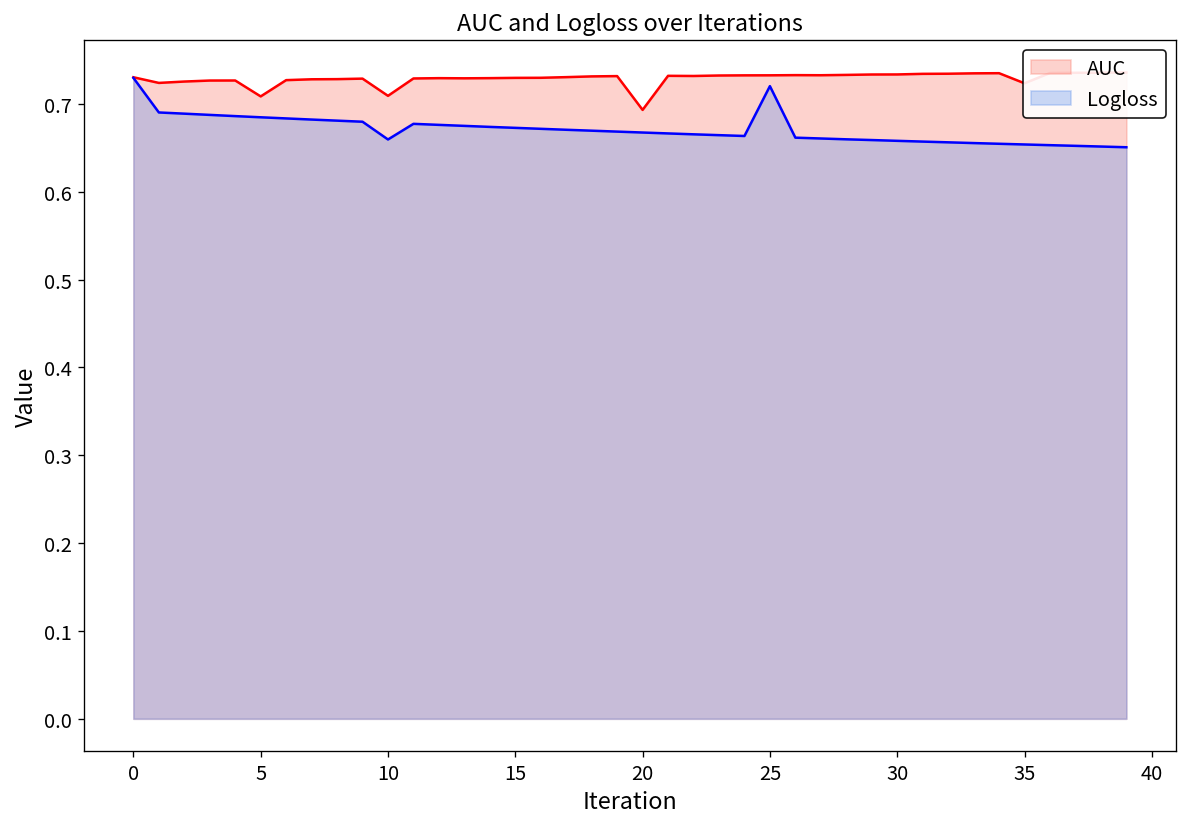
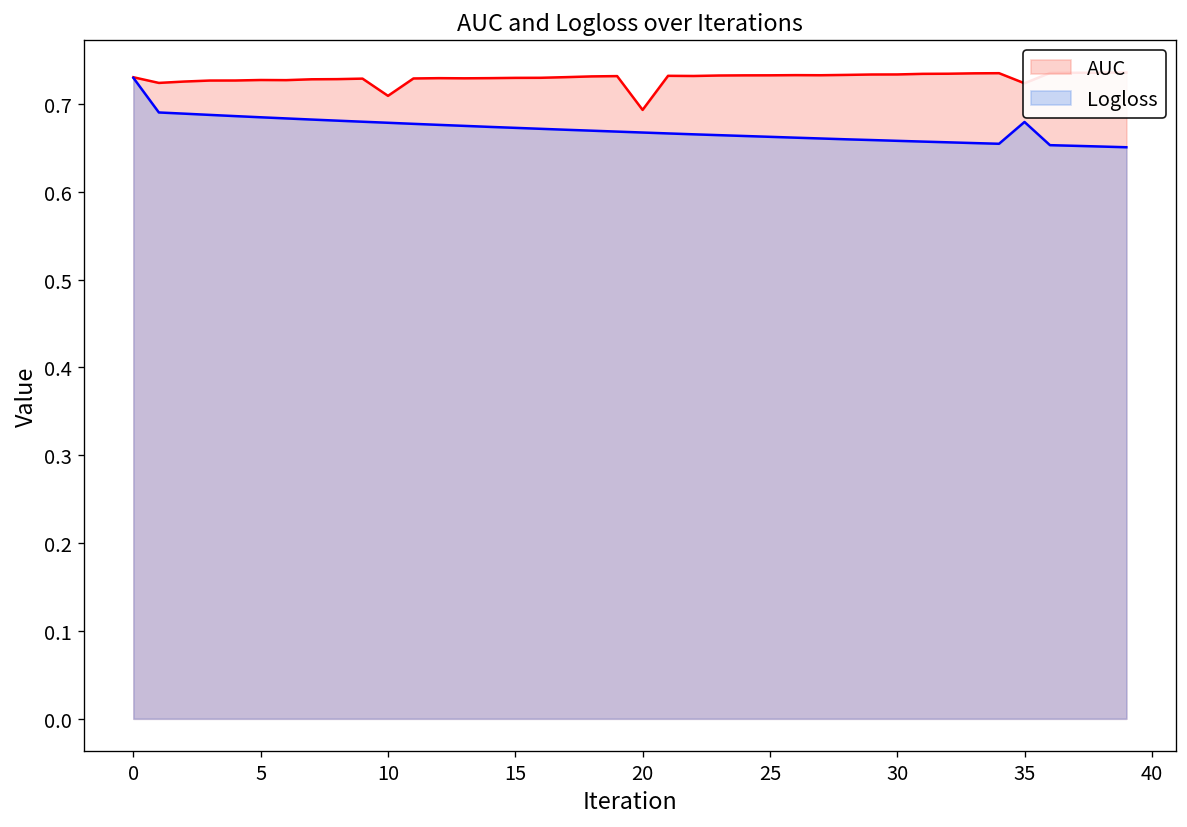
AUC, 5: 0.71 -> 0.73
Logloss, 10: 0.66 -> 0.68
Logloss, 25: 0.72 -> 0.66
Logloss, 35: 0.65 -> 0.68
